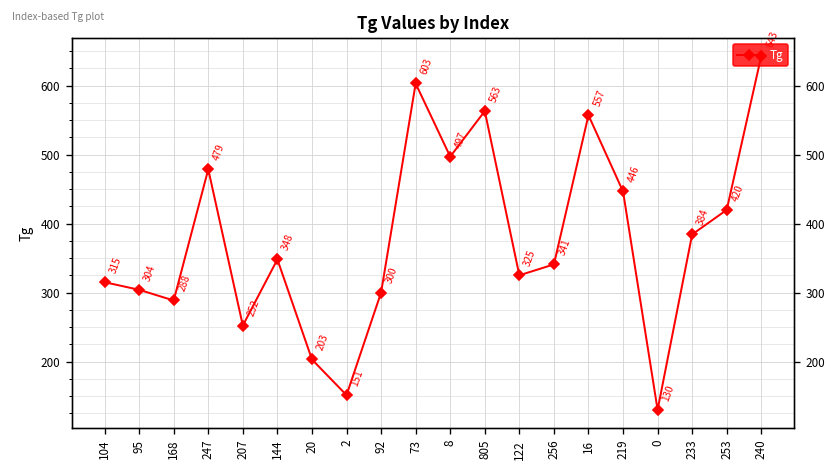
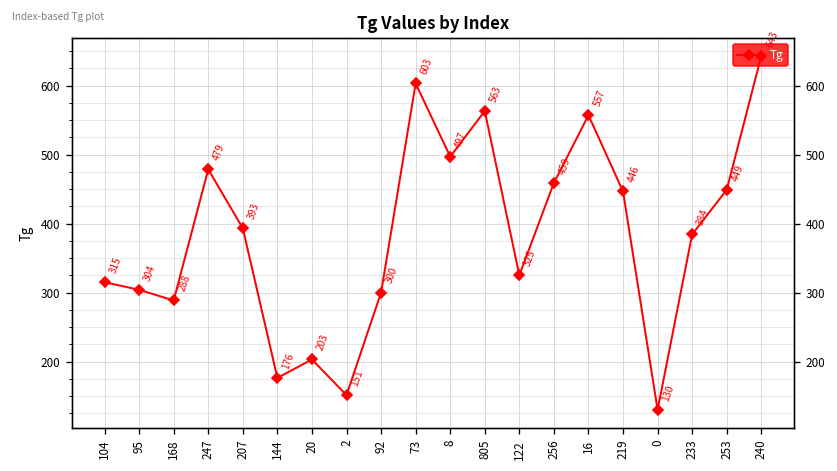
207: 252 -> 393
144: 348 -> 176
256: 341 -> 459
253: 420 -> 449
